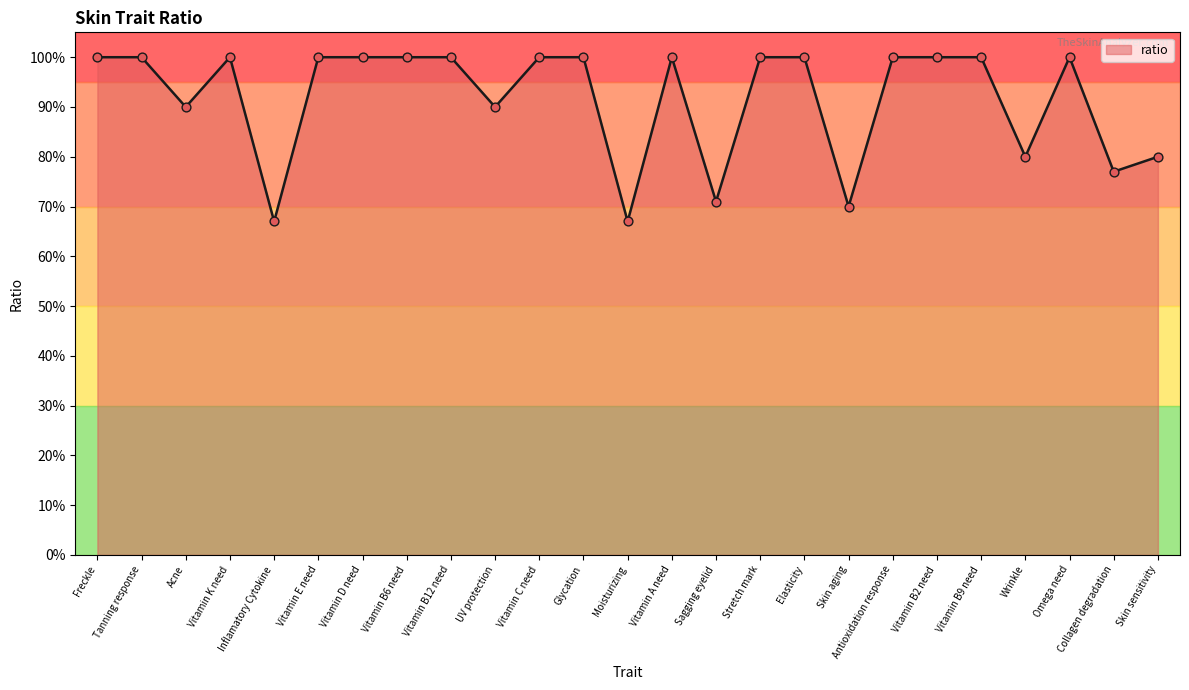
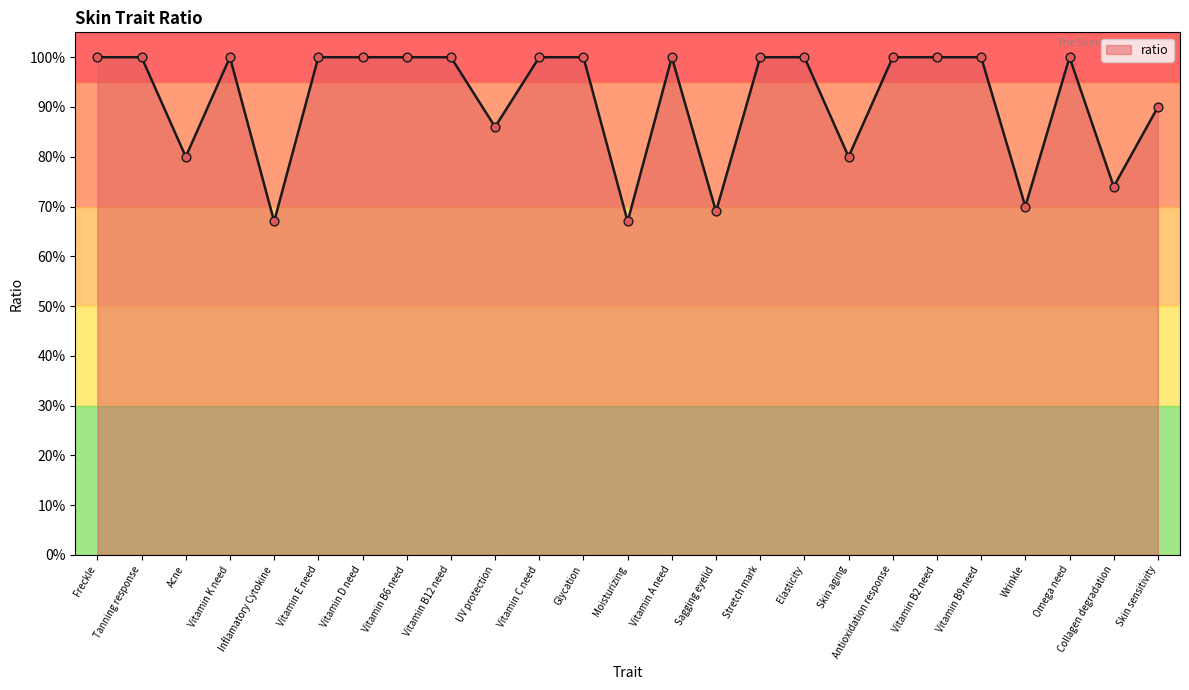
Acne: 90% -> 80%
UV protection: 90% -> 86%
Sagging eyelid: 71% -> 69%
Skin aging: 70% -> 80%
Wrinkle: 80% -> 70%
Collagen degradation: 77% -> 74%
Skin sensitivity: 80% -> 90%
